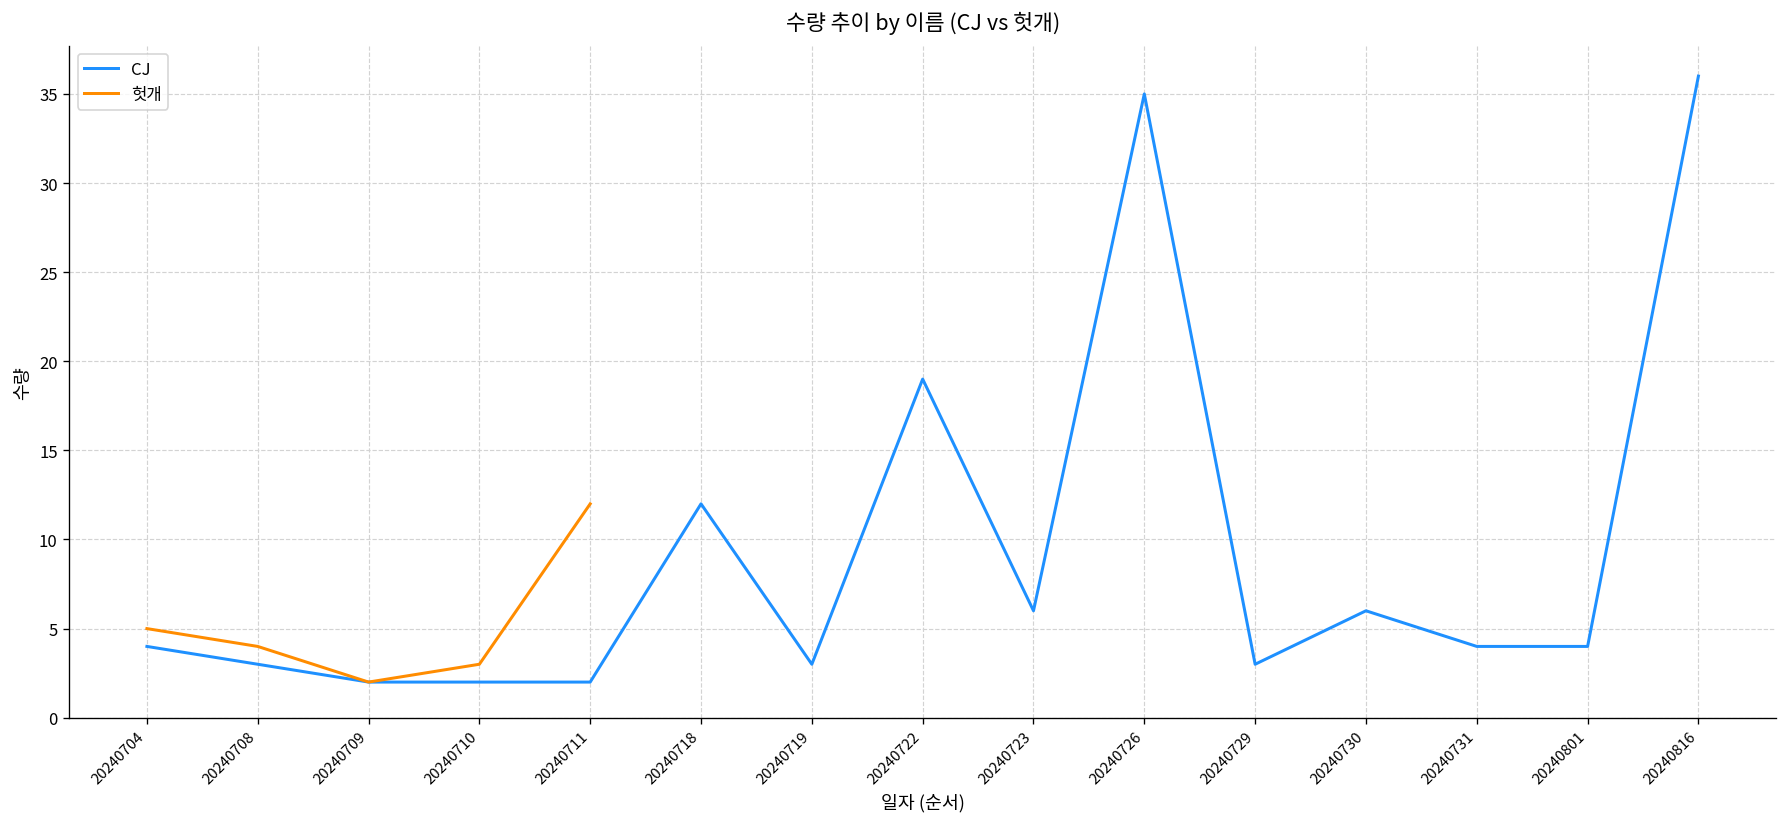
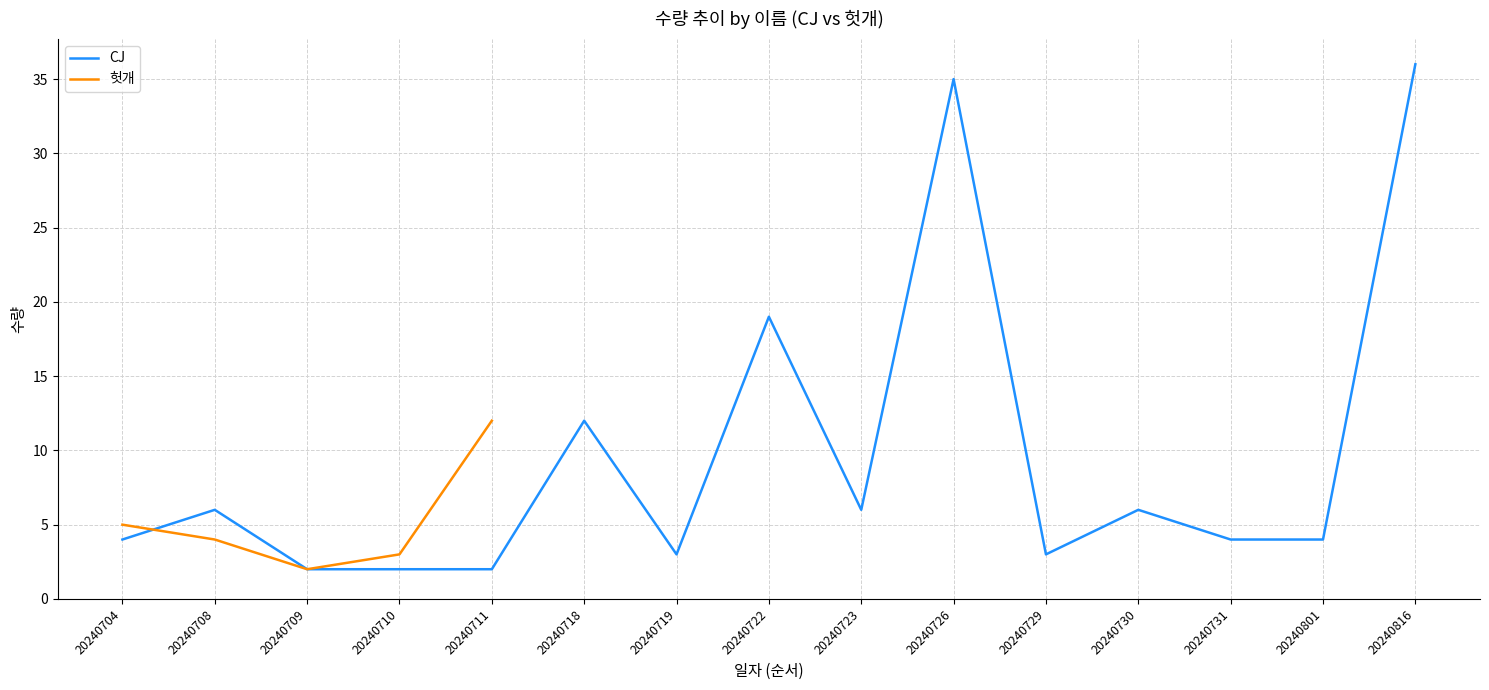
CJ, 20240708: 3 -> 6
